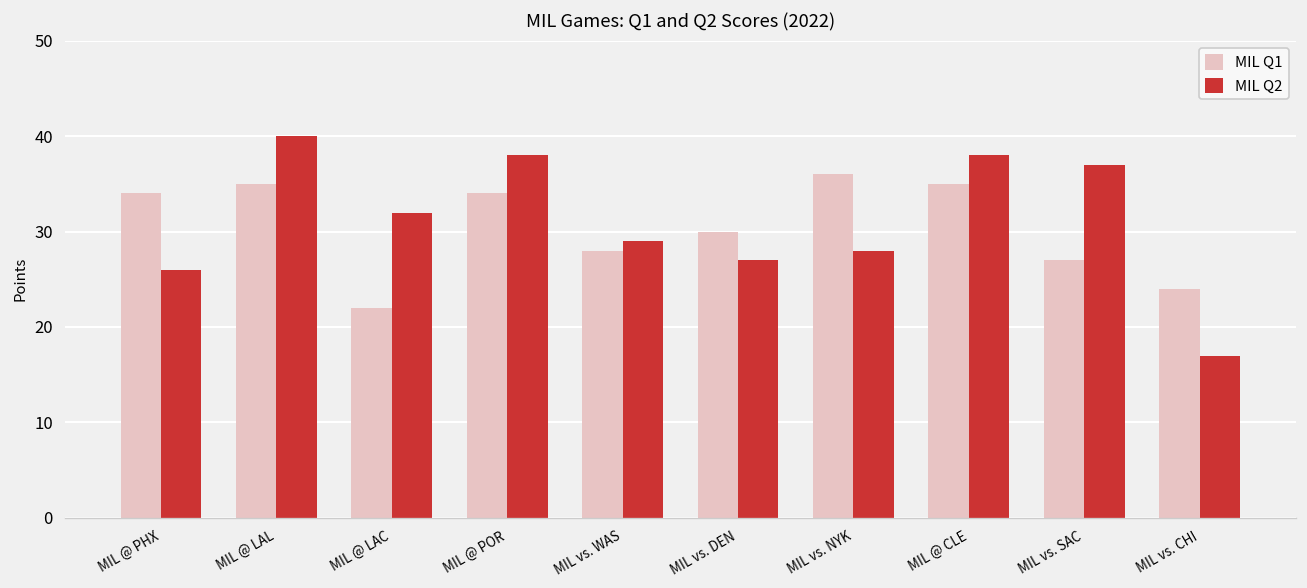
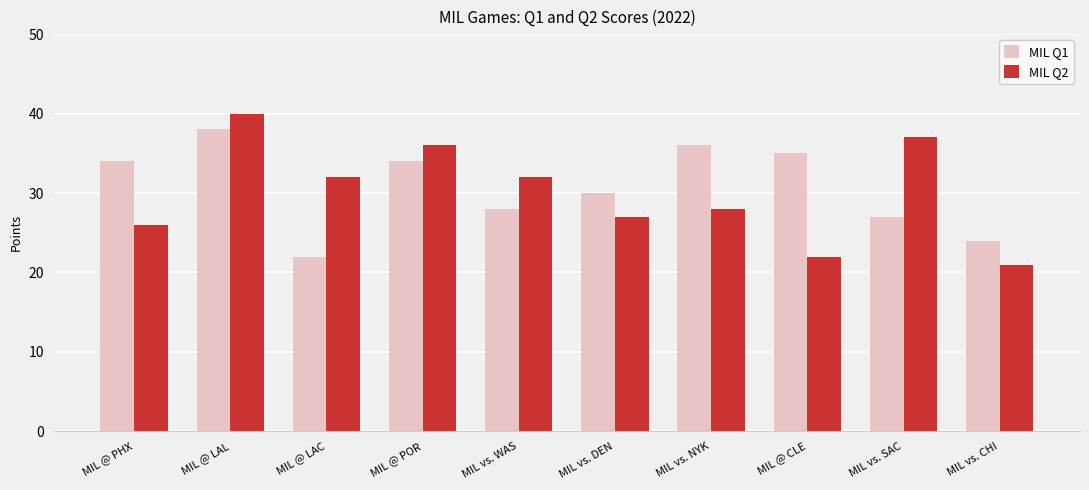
MIL Q1, MIL @ LAL: 35 -> 38
MIL Q2, MIL @ POR: 38 -> 36
MIL Q2, MIL vs. WAS: 29 -> 32
MIL Q2, MIL @ CLE: 38 -> 22
MIL Q2, MIL vs. CHI: 17 -> 21
